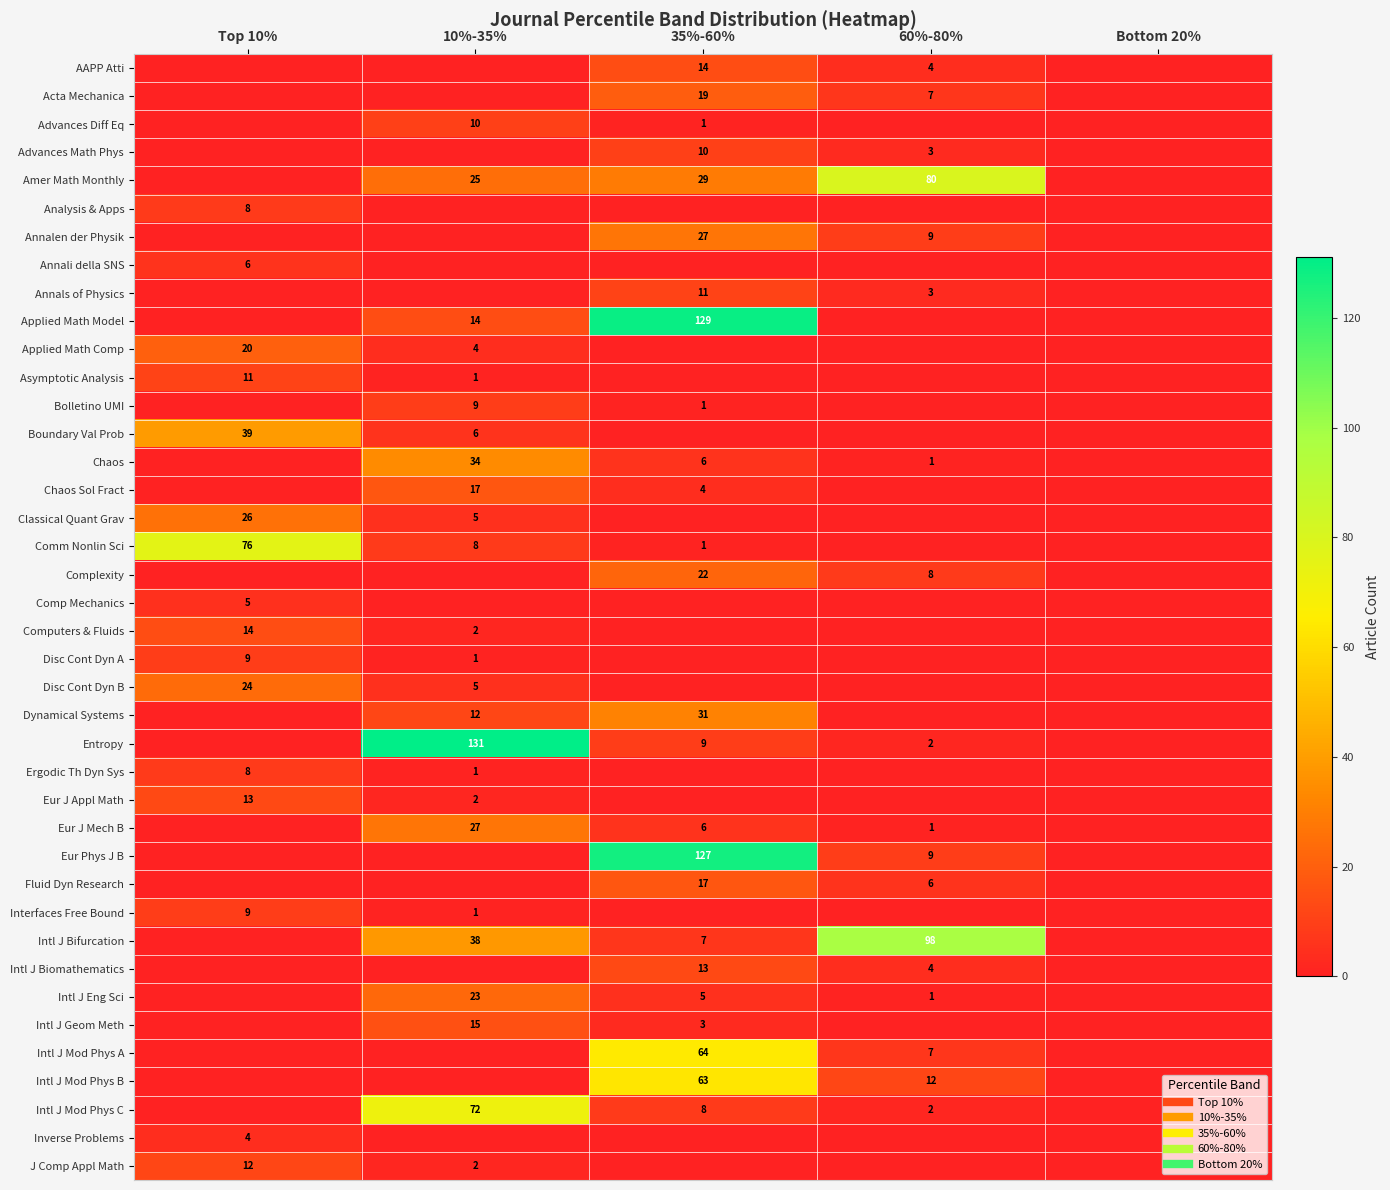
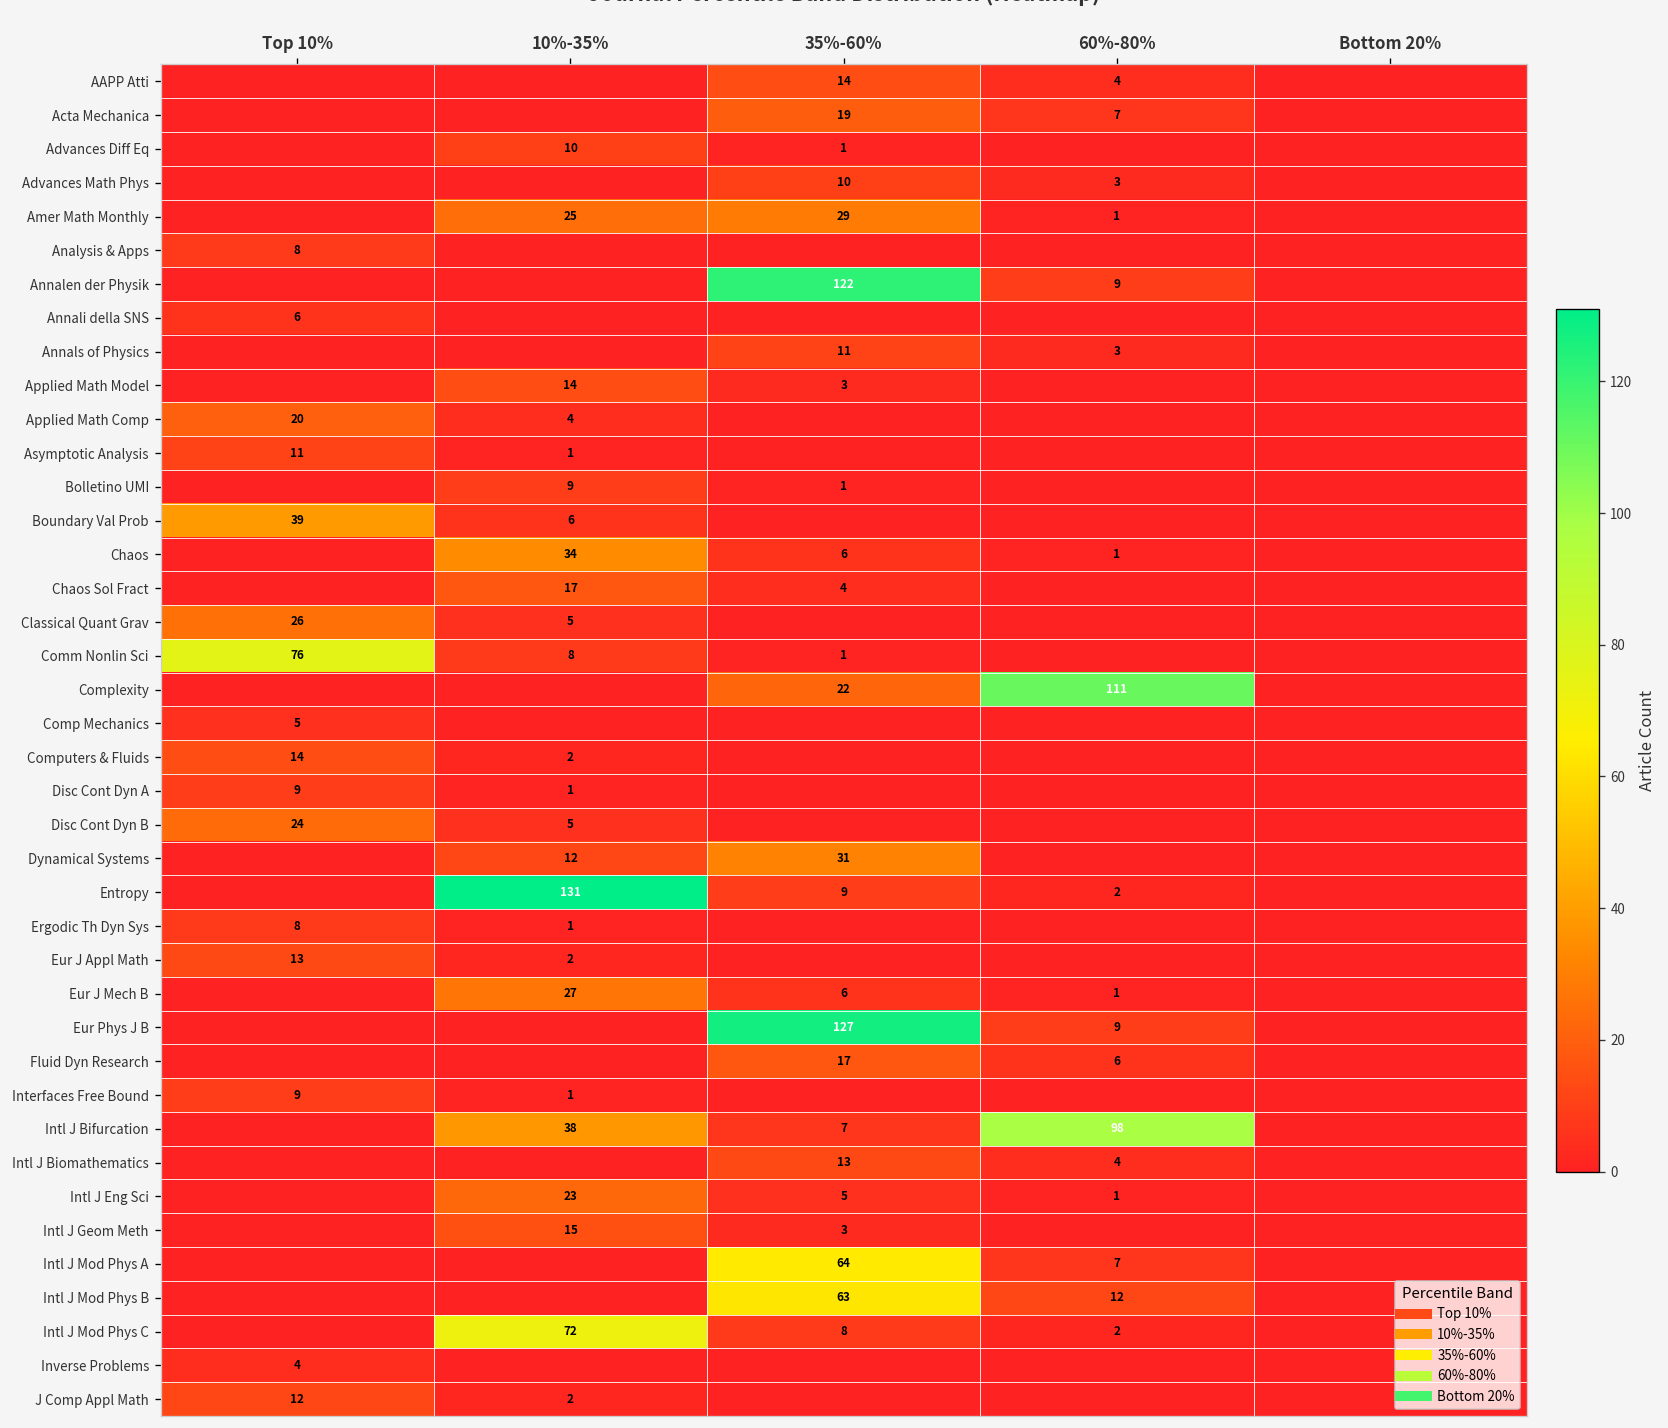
Amer Math Monthly, 60%-80%: 80 -> 1
Annalen der Physik, 35%-60%: 27 -> 122
Applied Math Model, 35%-60%: 129 -> 3
Complexity, 60%-80%: 8 -> 111
